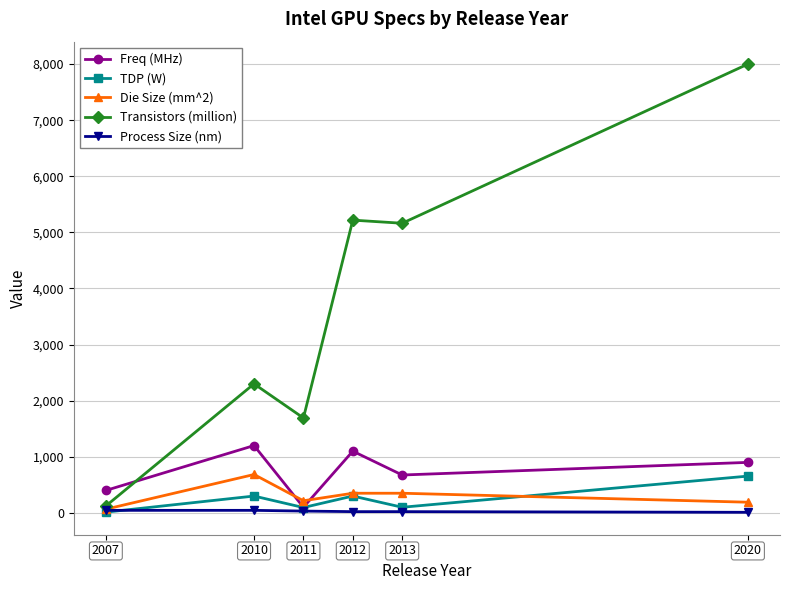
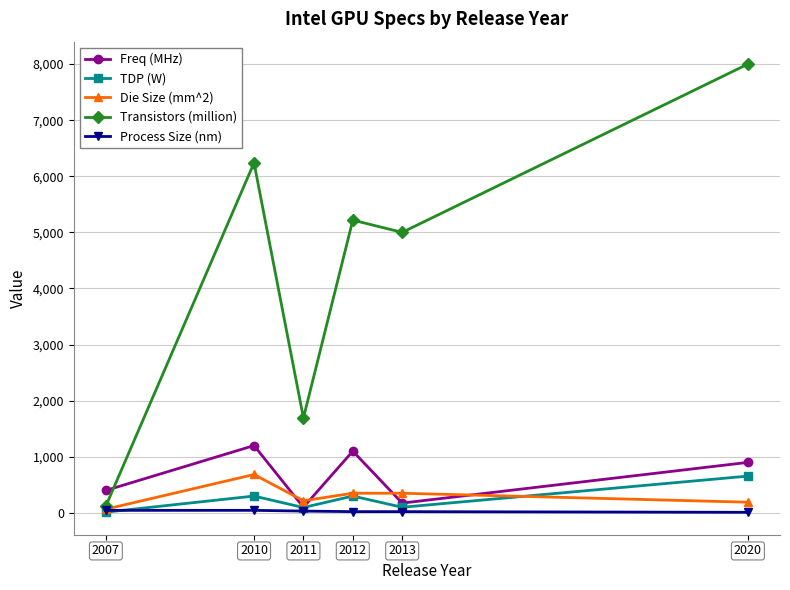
Transistors (million), 2010: 2,300 -> 6,200
Freq (MHz), 2013: 700 -> 200
Transistors (million), 2013: 5,200 -> 5,000
